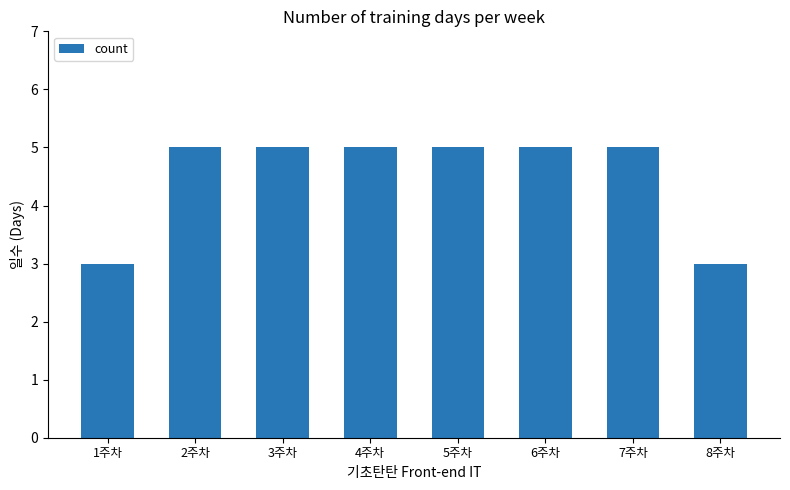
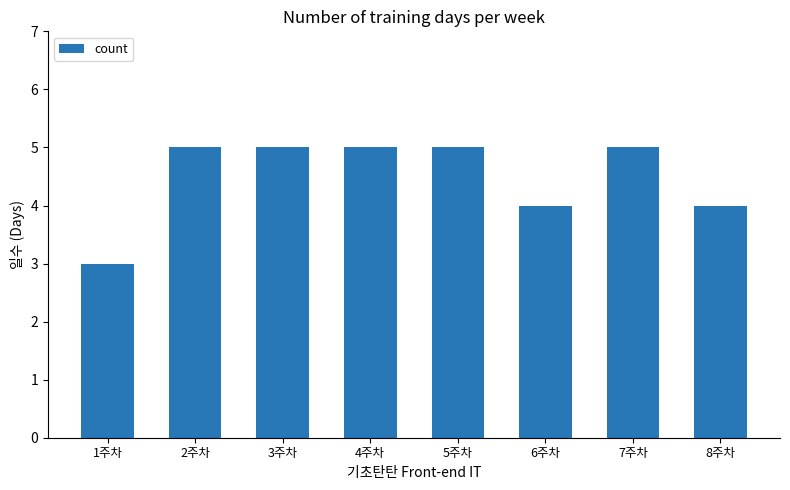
6주차: 5 -> 4
8주차: 3 -> 4
